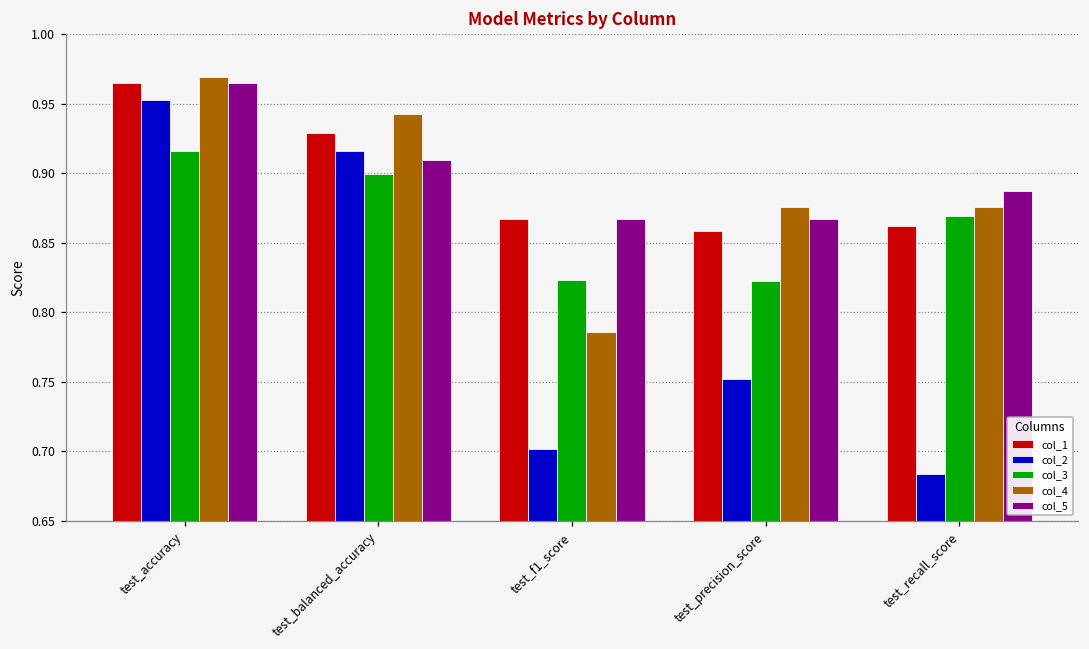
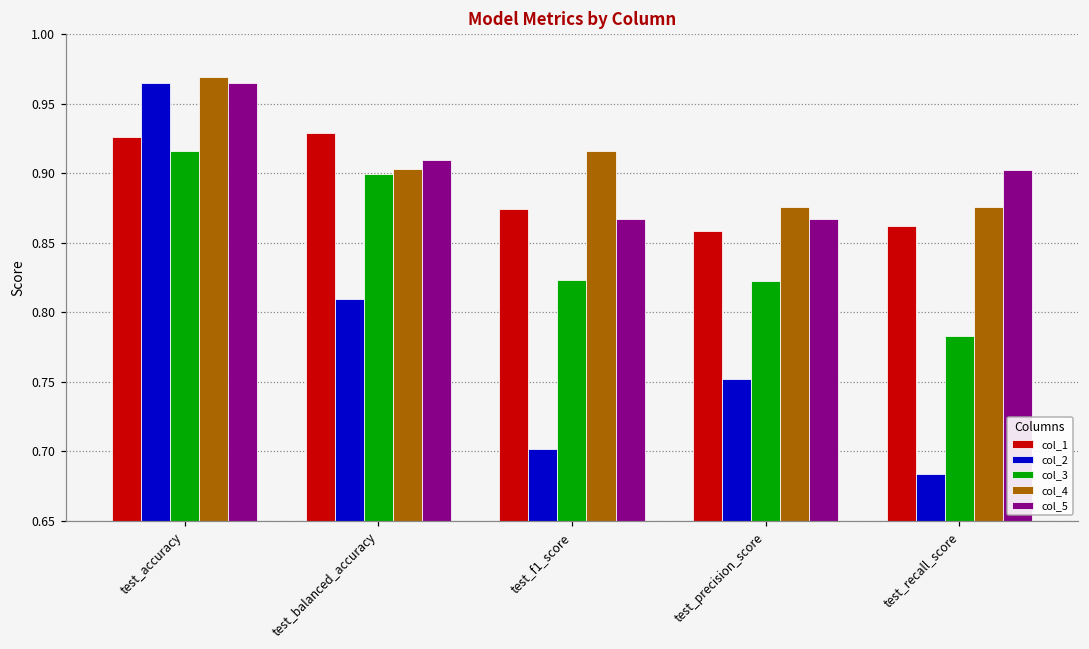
col_1, test_accuracy: 0.965 -> 0.926
col_2, test_accuracy: 0.953 -> 0.965
col_2, test_balanced_accuracy: 0.916 -> 0.810
col_4, test_balanced_accuracy: 0.943 -> 0.903
col_1, test_f1_score: 0.867 -> 0.874
col_4, test_f1_score: 0.786 -> 0.916
col_3, test_recall_score: 0.870 -> 0.783
col_5, test_recall_score: 0.887 -> 0.902
